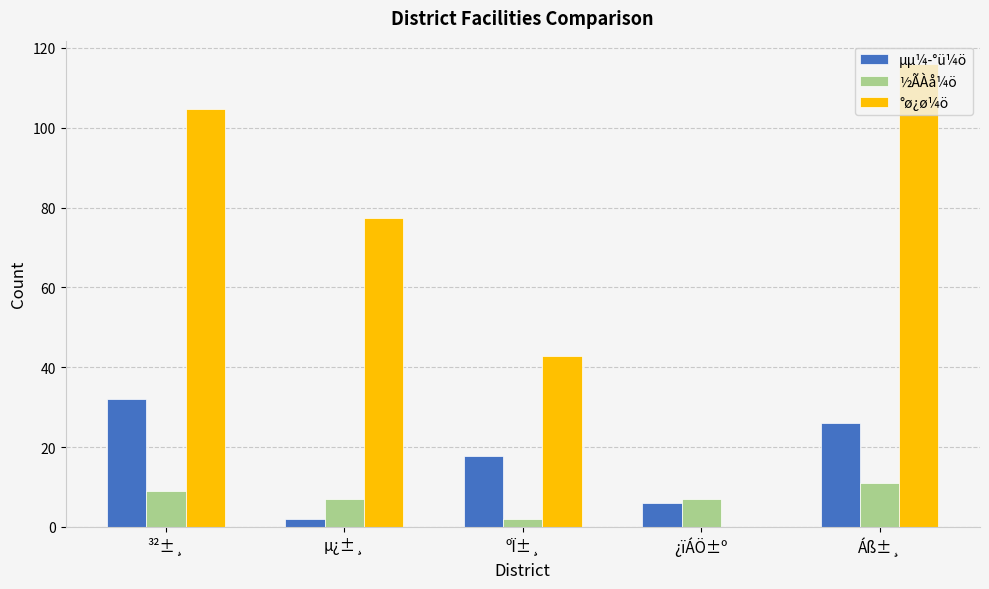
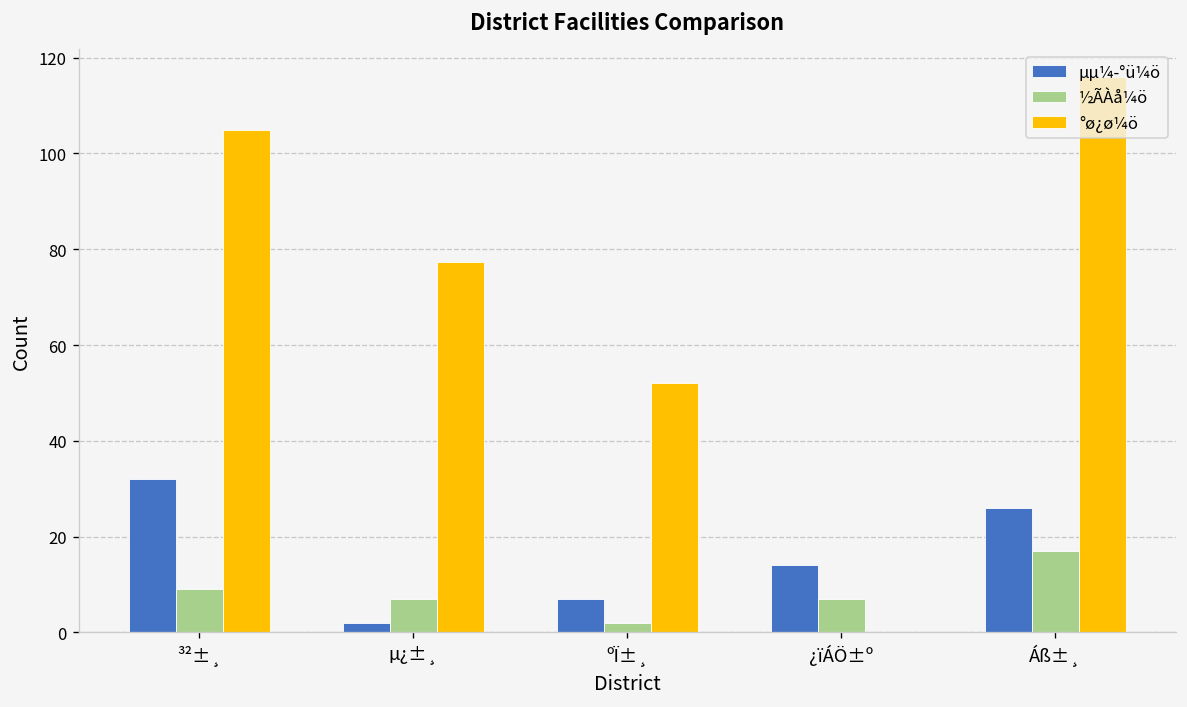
µµ¼­°ü¼ö, ºÏ±¸: 18 -> 7
°ø¿ø¼ö, ºÏ±¸: 43 -> 52
µµ¼­°ü¼ö, ¿ïÁÖ±º: 6 -> 14
½ÃÀå¼ö, Áß±¸: 11 -> 17
